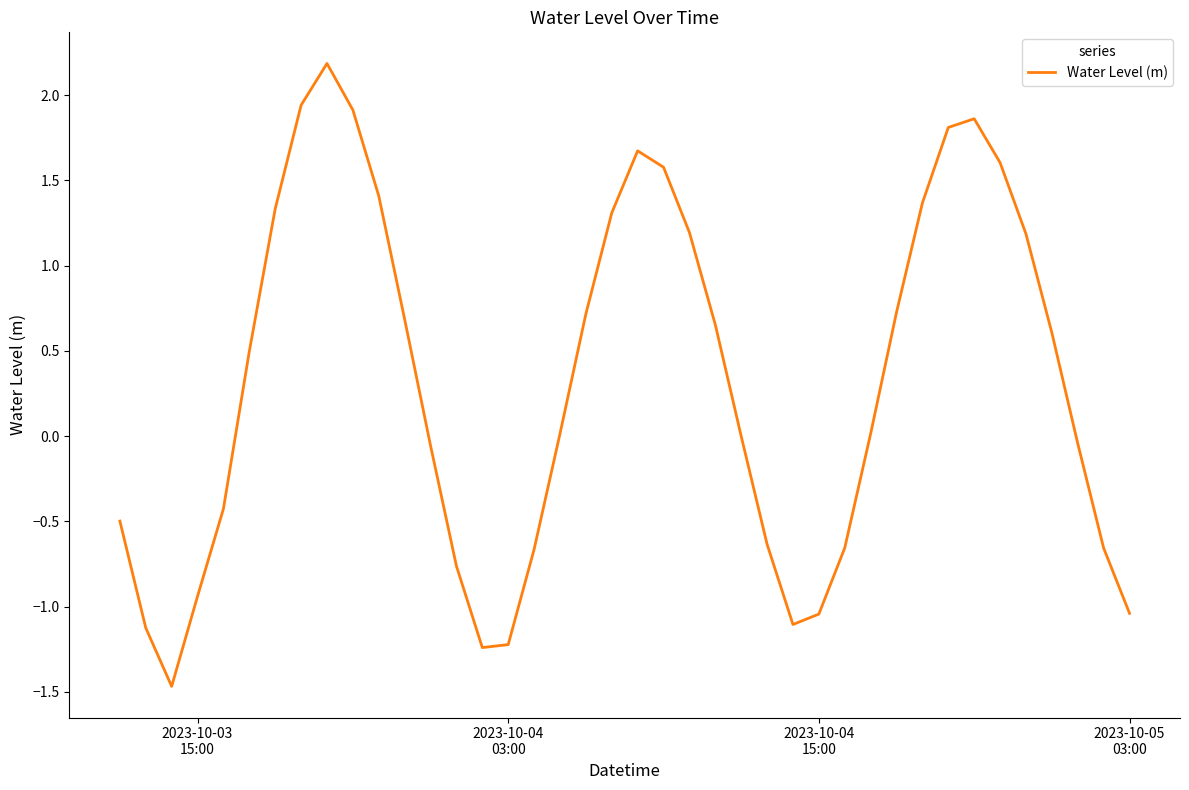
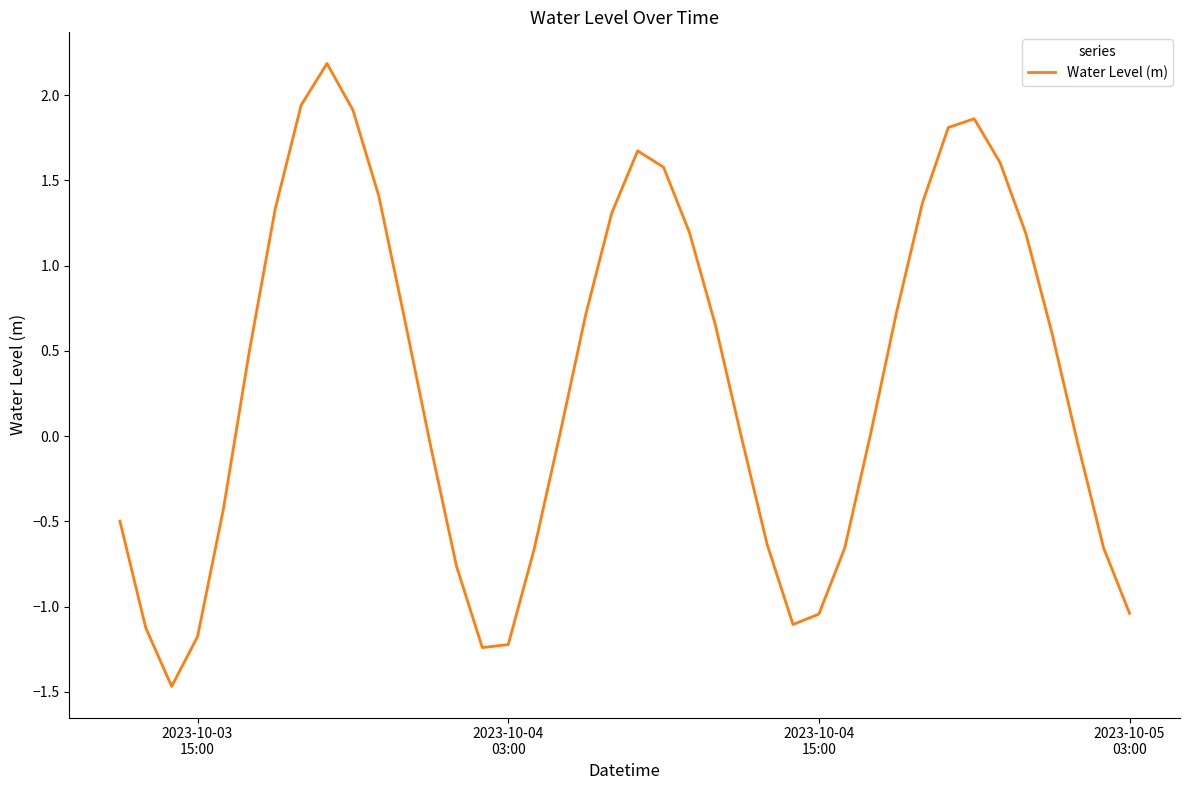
2023-10-03 15:00: -0.94 -> -1.18
